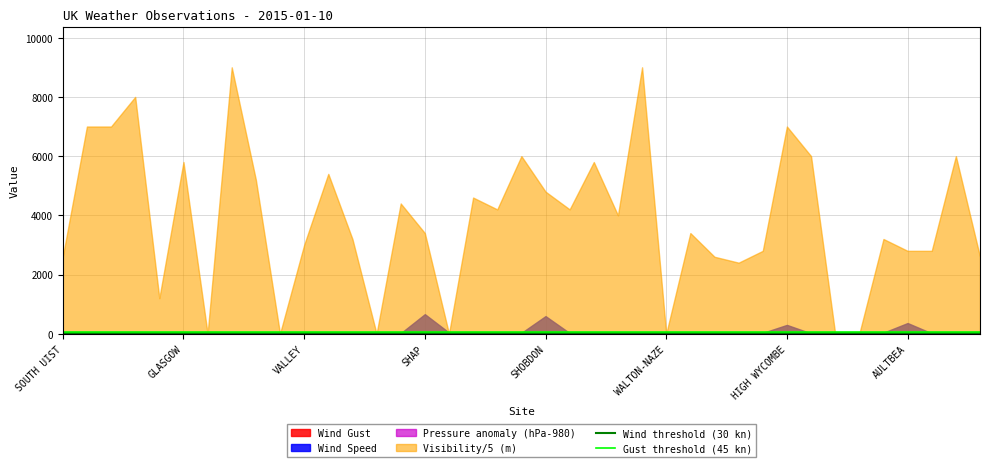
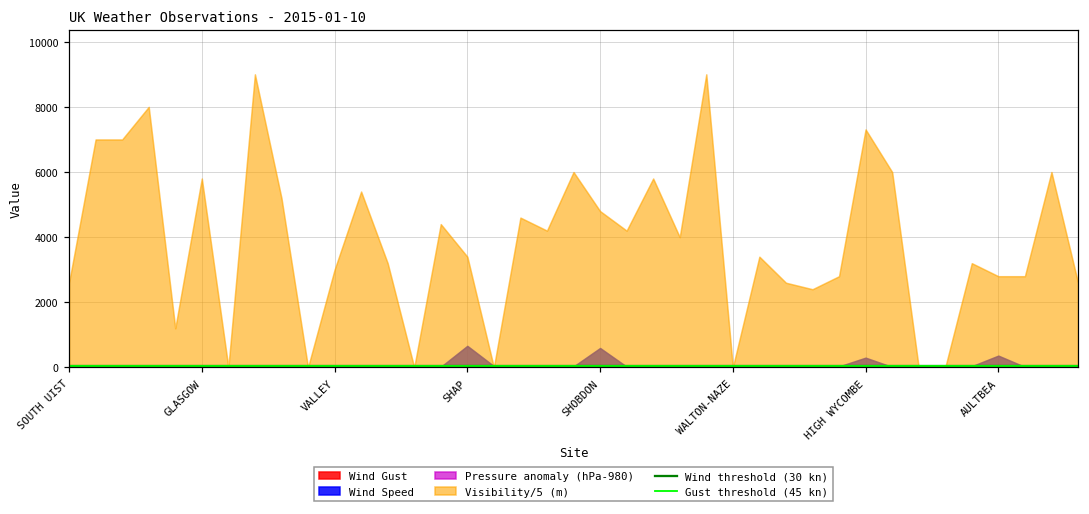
Visibility/5 (m), HIGH WYCOMBE: 7000 -> 7300
